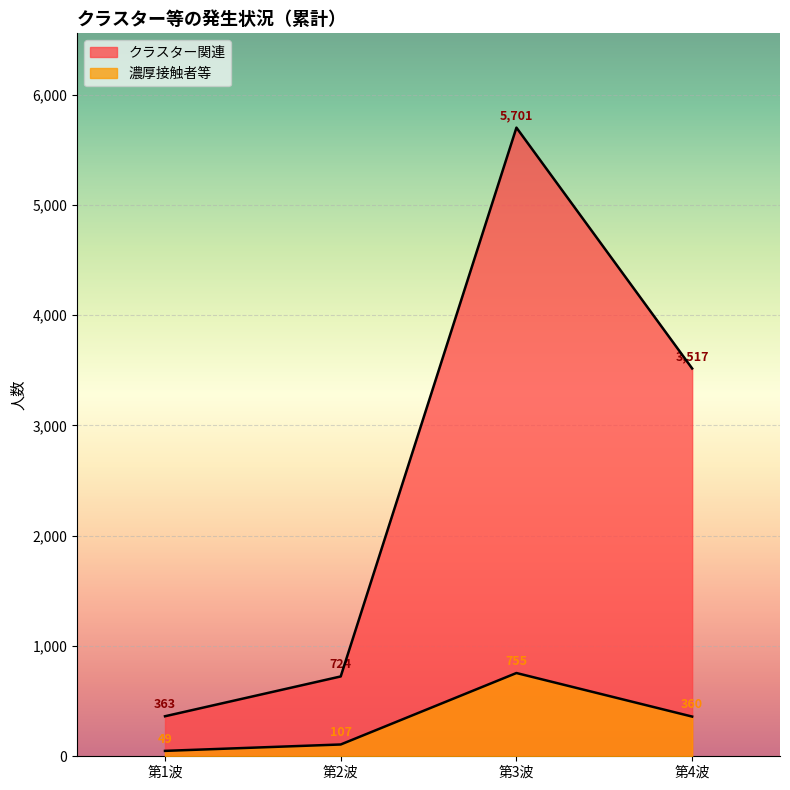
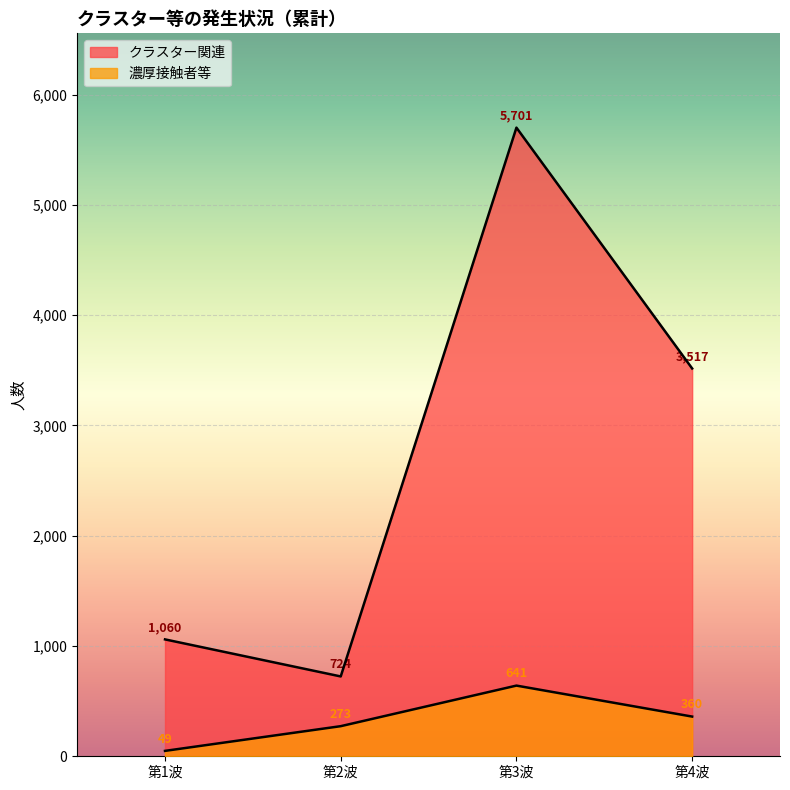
クラスター関連, 第1波: 363 -> 1,060
濃厚接触者等, 第2波: 107 -> 273
濃厚接触者等, 第3波: 755 -> 641
